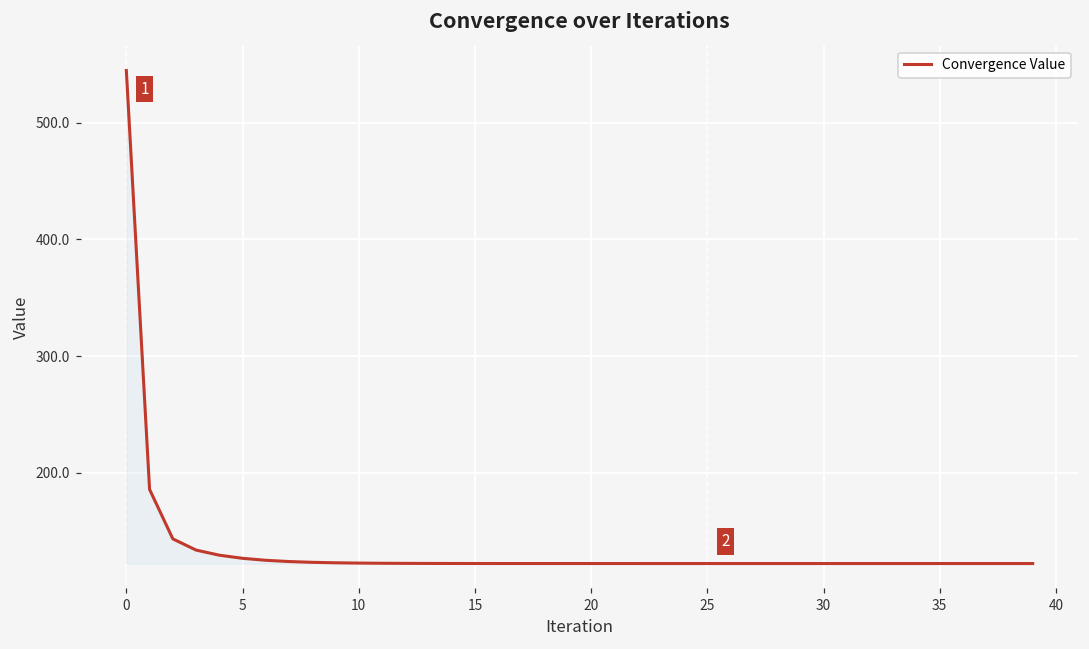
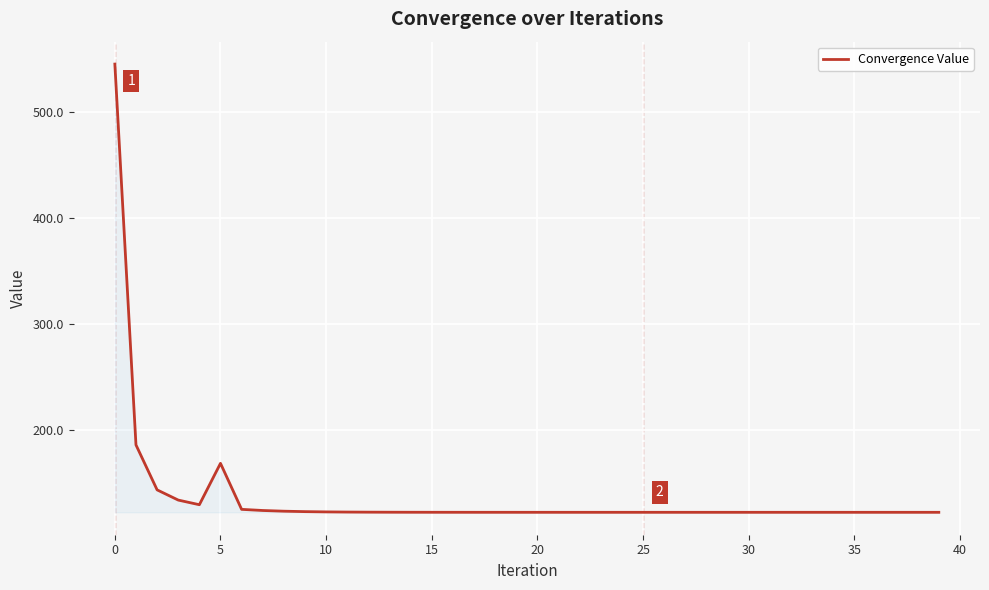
5: 126 -> 168
